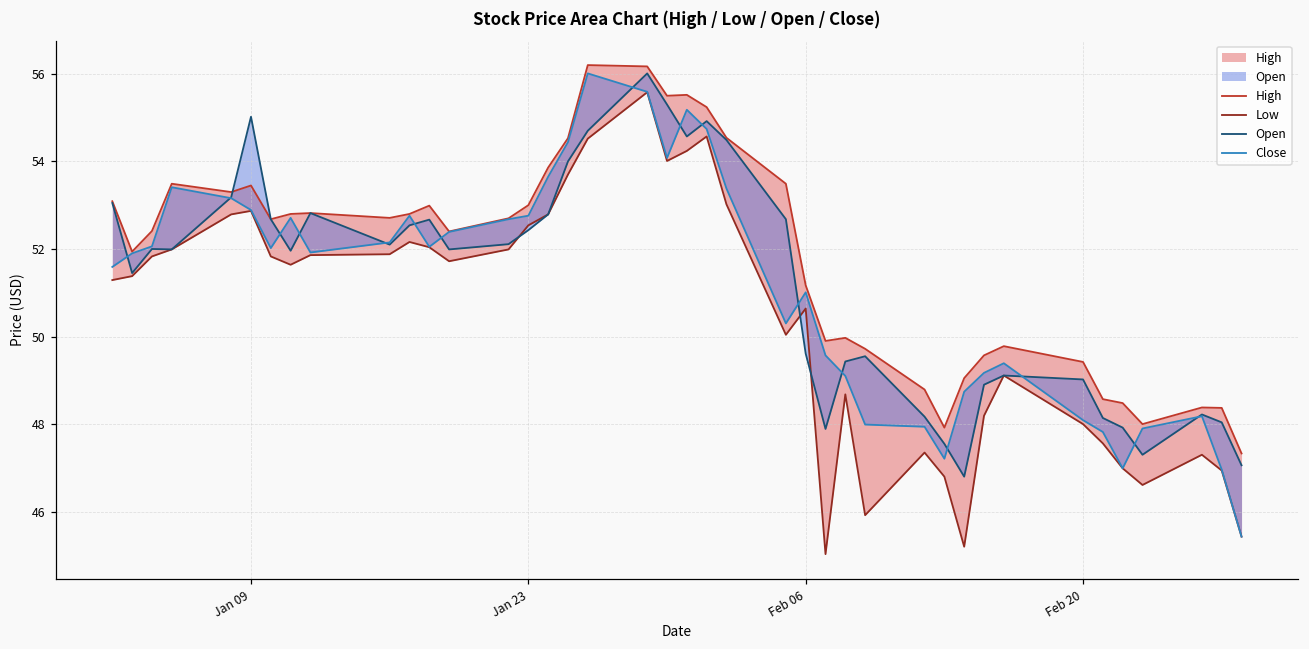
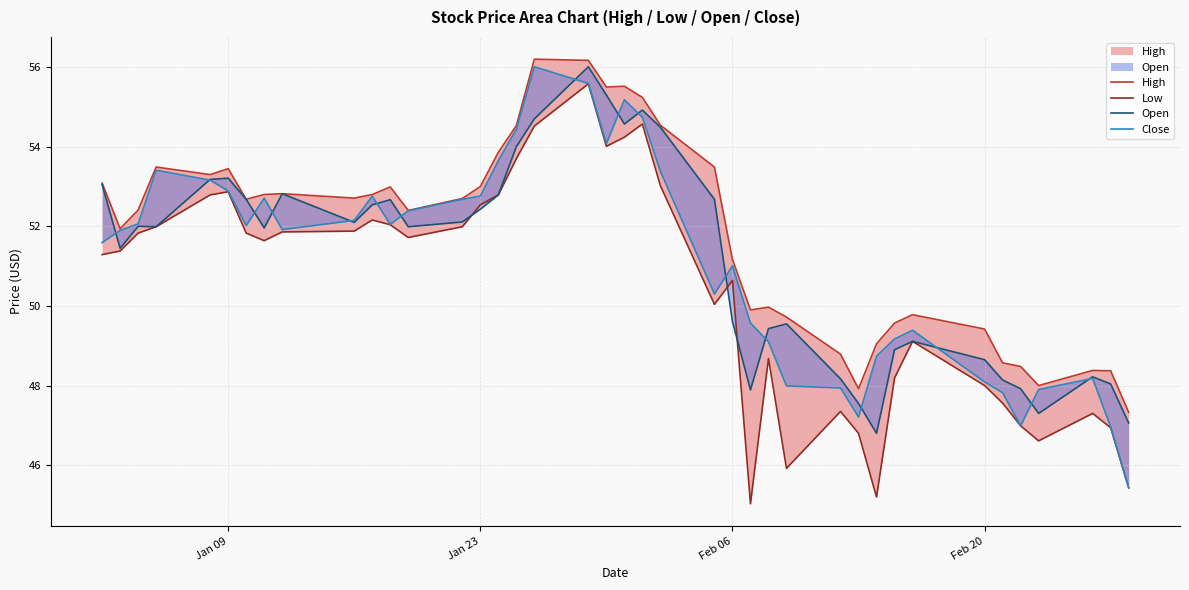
Open, Jan 09: 55.0 -> 53.2
Open, Feb 20: 49.0 -> 48.7
